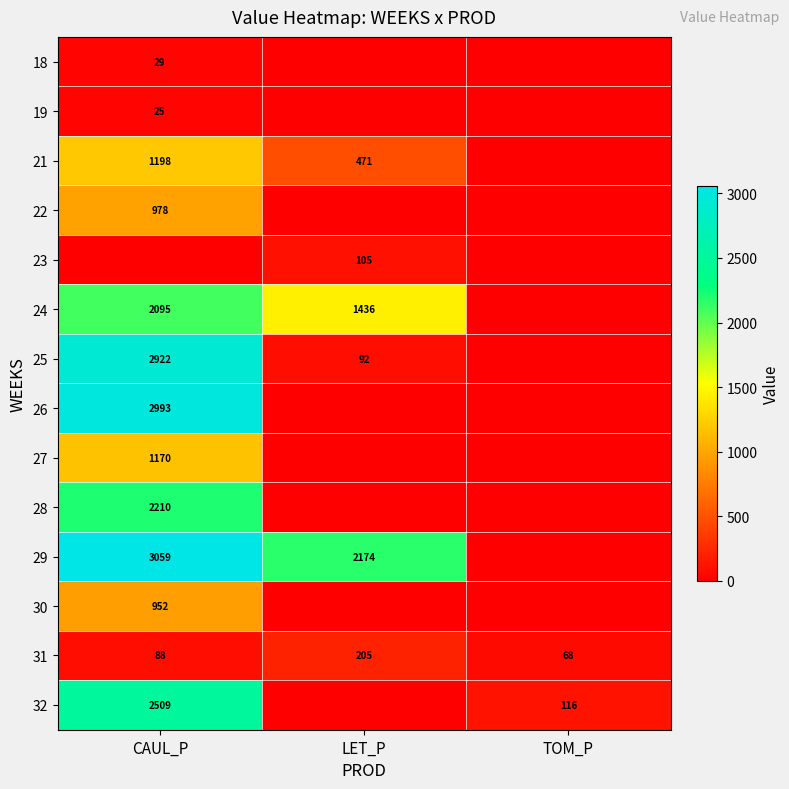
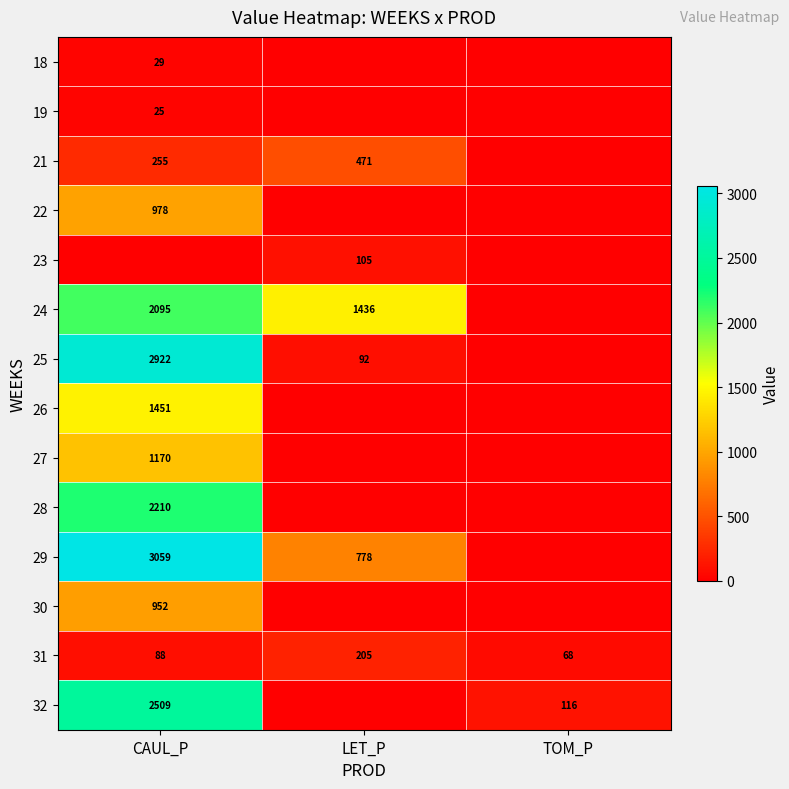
21, CAUL_P: 1198 -> 255
26, CAUL_P: 2993 -> 1451
29, LET_P: 2174 -> 778
